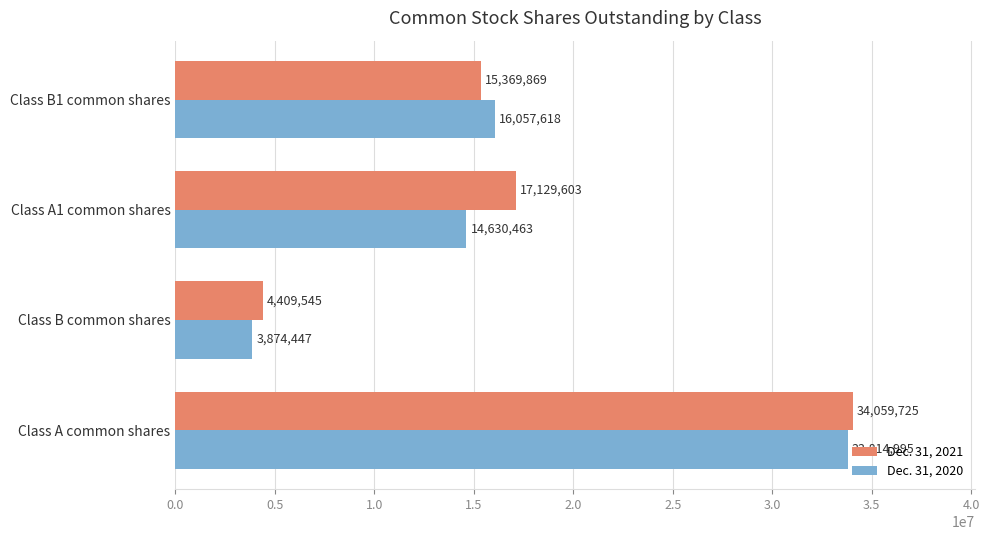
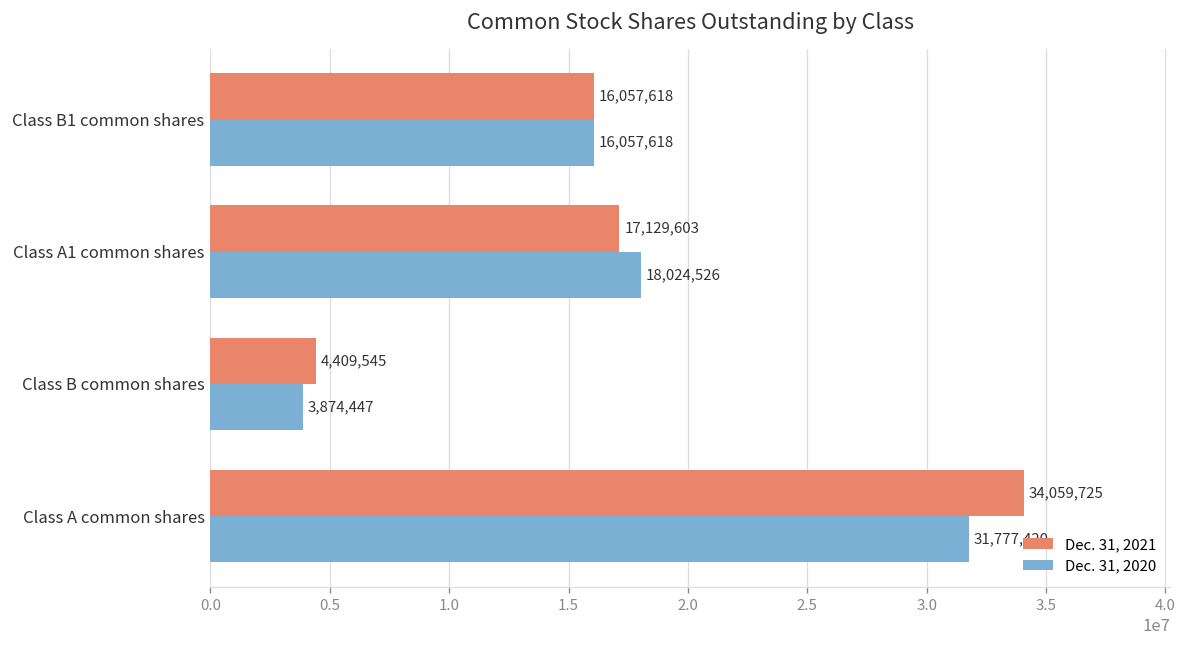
Dec. 31, 2021, Class B1 common shares: 15,369,869 -> 16,057,618
Dec. 31, 2020, Class A1 common shares: 14,630,463 -> 18,024,526
Dec. 31, 2020, Class A common shares: 33,814,995 -> 31,777,420
